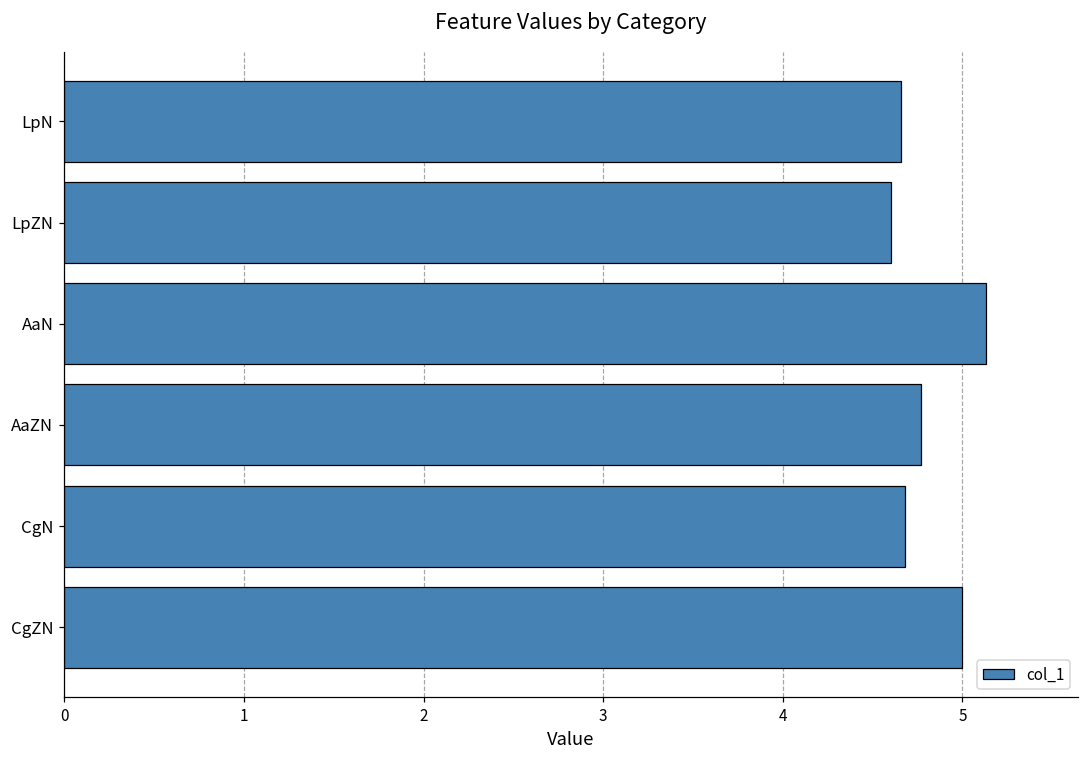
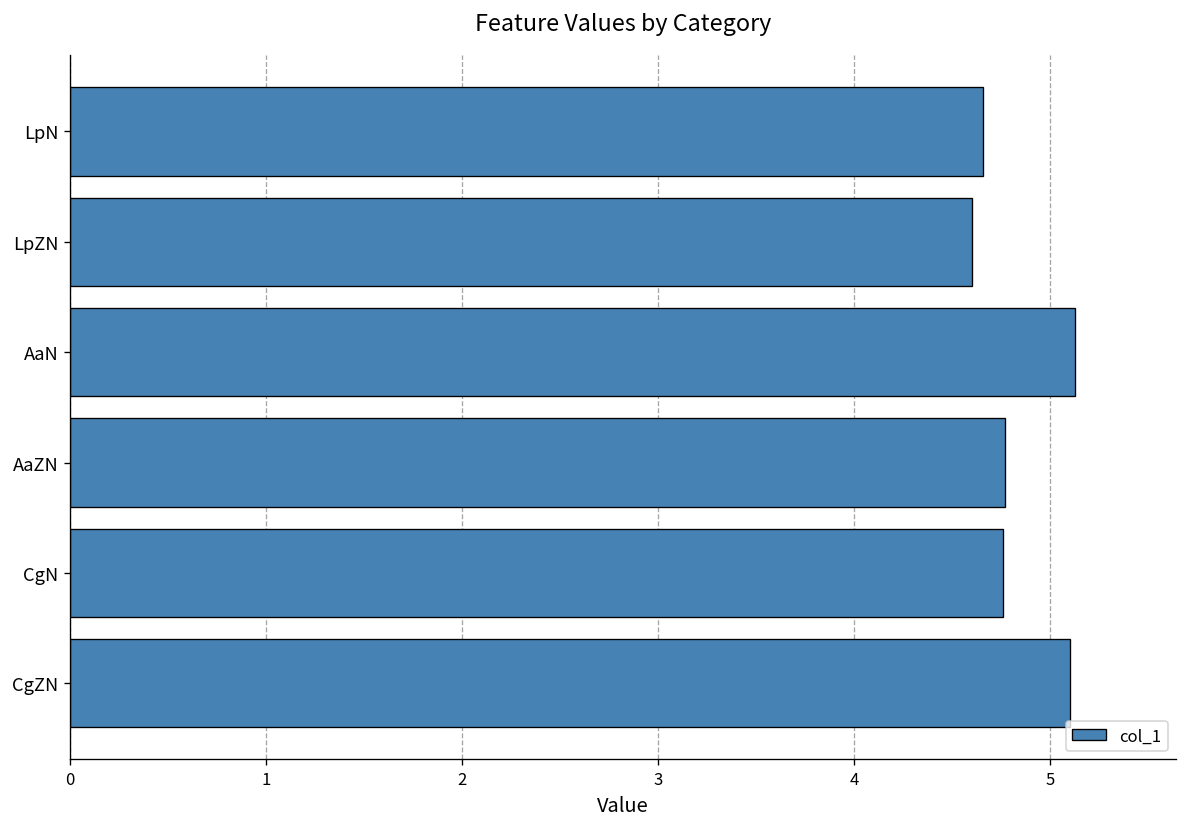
CgN: 4.68 -> 4.76
CgZN: 5.0 -> 5.1
